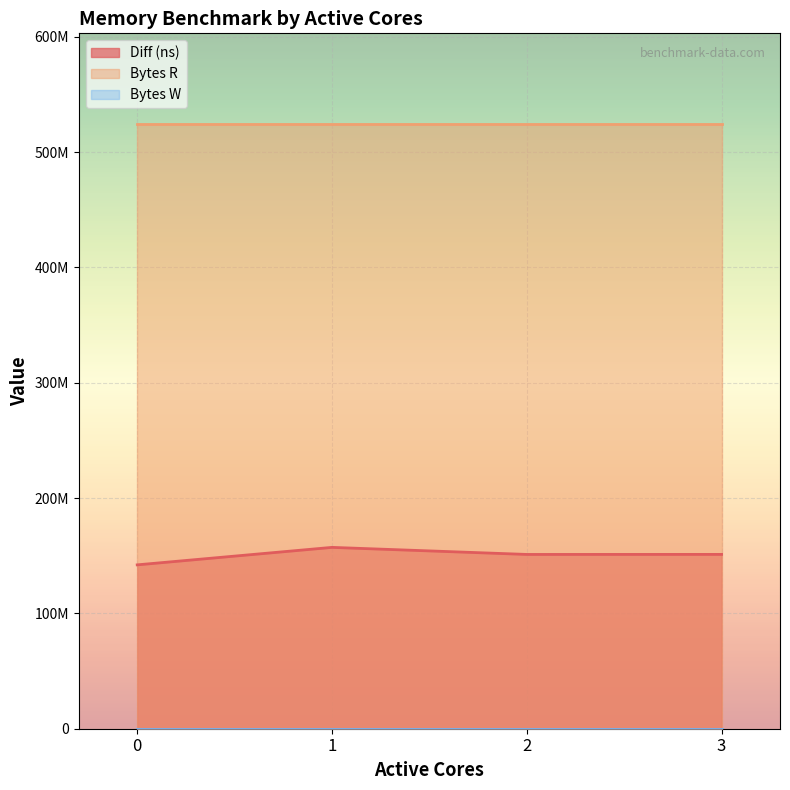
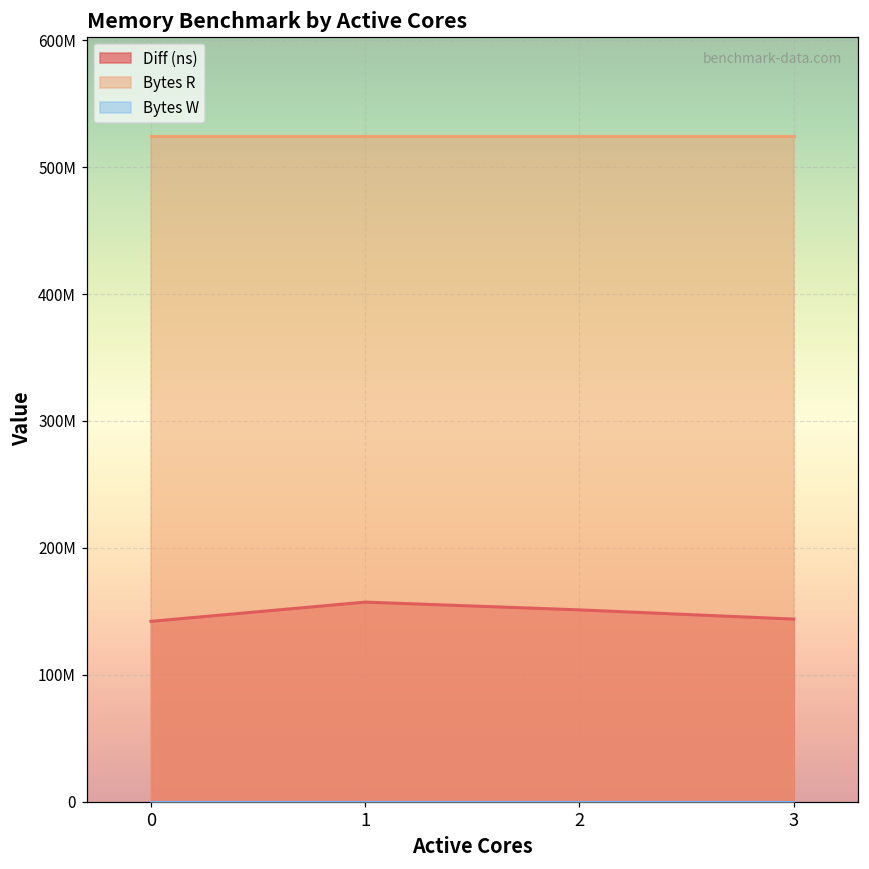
Diff (ns), 3: 151000000 -> 144000000
